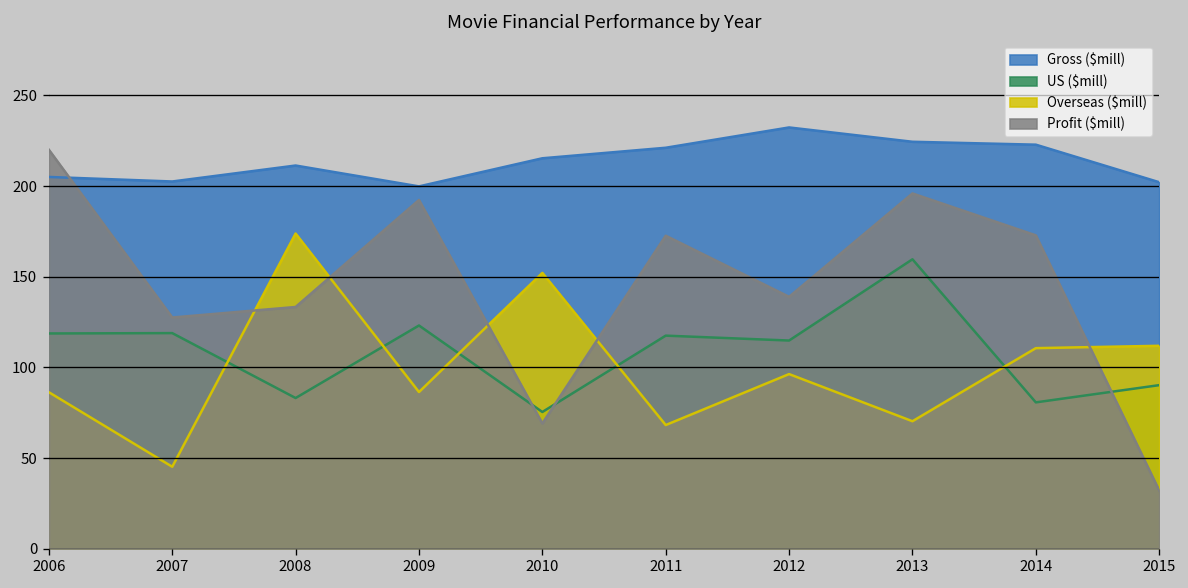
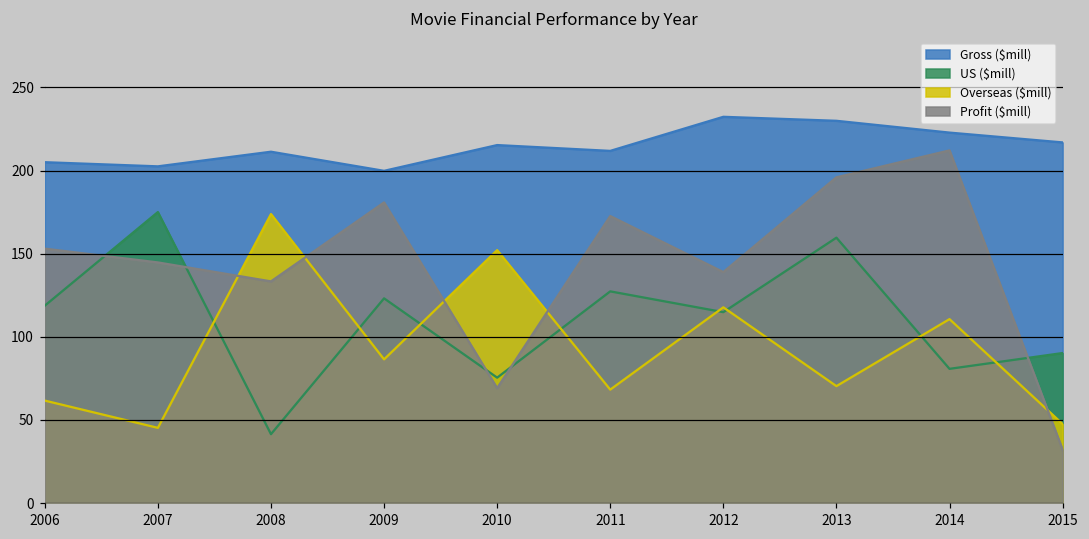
Overseas ($mill), 2006: 86 -> 62
Profit ($mill), 2006: 220 -> 153
US ($mill), 2007: 119 -> 175
Profit ($mill), 2007: 128 -> 145
US ($mill), 2008: 83 -> 41
Profit ($mill), 2009: 192 -> 181
Gross ($mill), 2011: 221 -> 212
US ($mill), 2011: 118 -> 127
Overseas ($mill), 2012: 96 -> 118
Gross ($mill), 2013: 224 -> 230
Profit ($mill), 2014: 173 -> 212
Gross ($mill), 2015: 202 -> 217
Overseas ($mill), 2015: 112 -> 48
